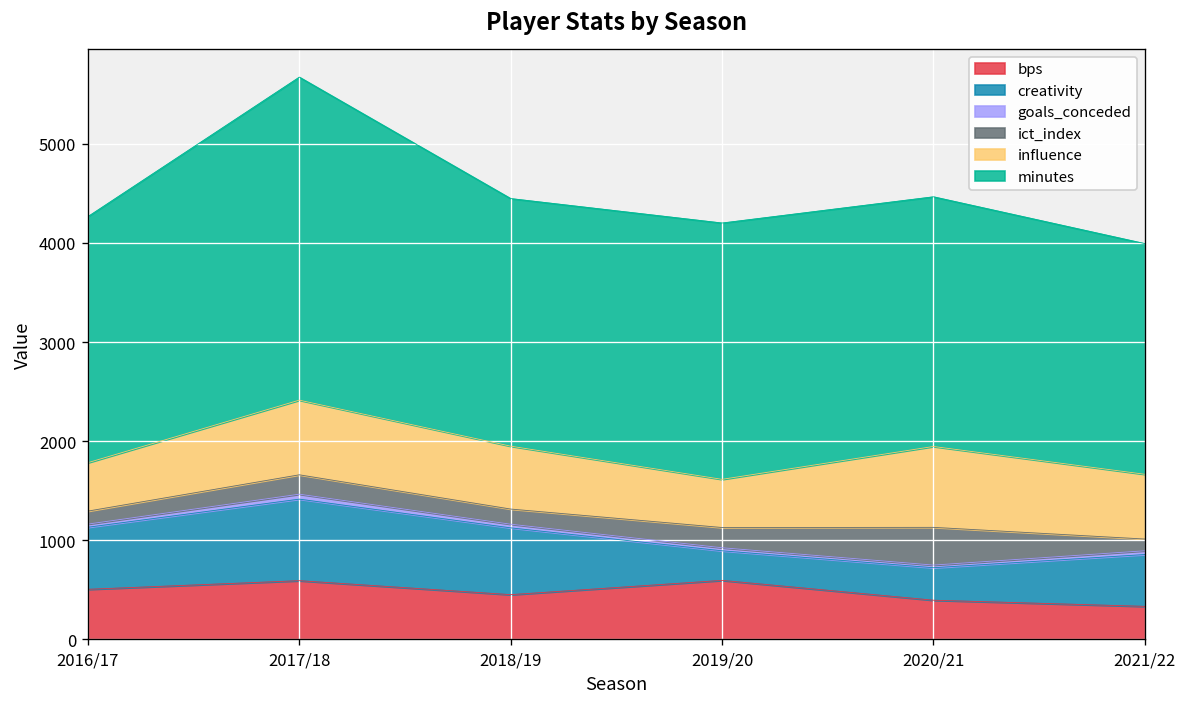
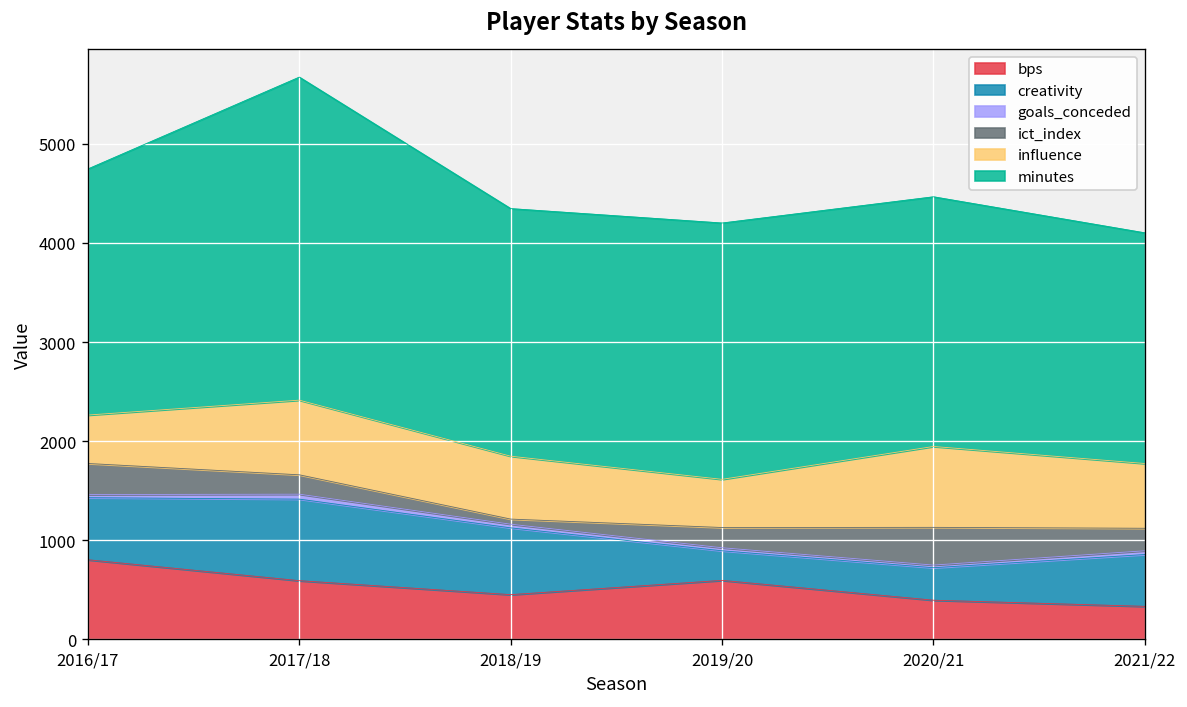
bps, 2016/17: 500 -> 800
ict_index, 2016/17: 100 -> 300
ict_index, 2018/19: 200 -> 100
ict_index, 2021/22: 100 -> 200
